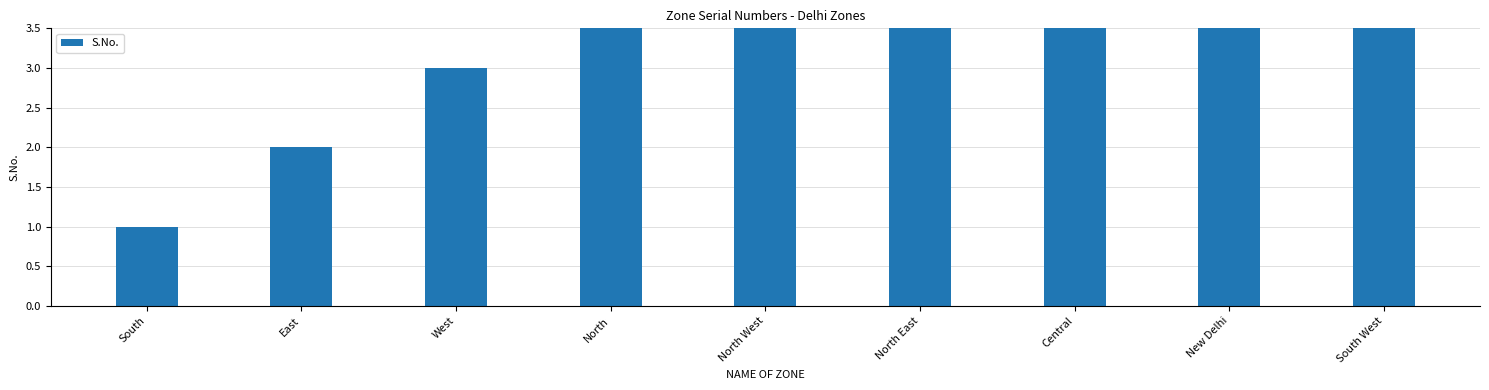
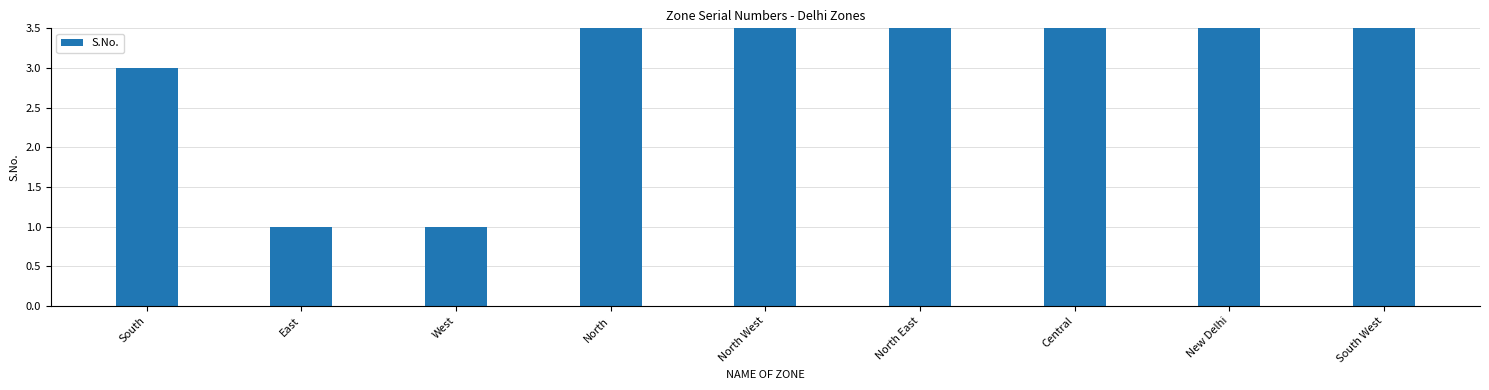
South: 1 -> 3
East: 2 -> 1
West: 3 -> 1
